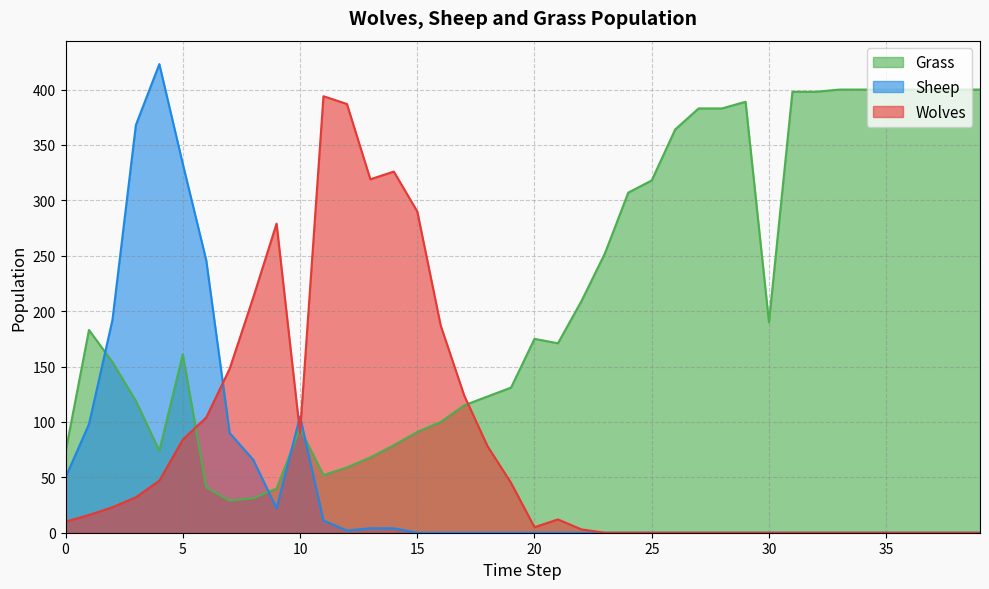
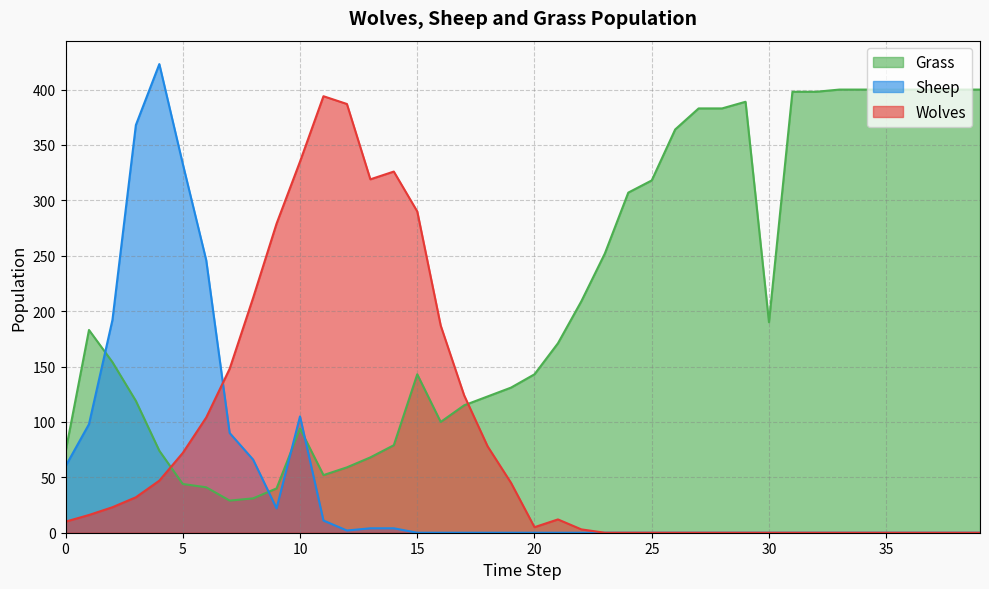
Sheep, 0: 50 -> 60
Grass, 5: 161 -> 44
Wolves, 5: 84 -> 72
Wolves, 10: 90 -> 335
Grass, 15: 91 -> 143
Grass, 20: 175 -> 143
